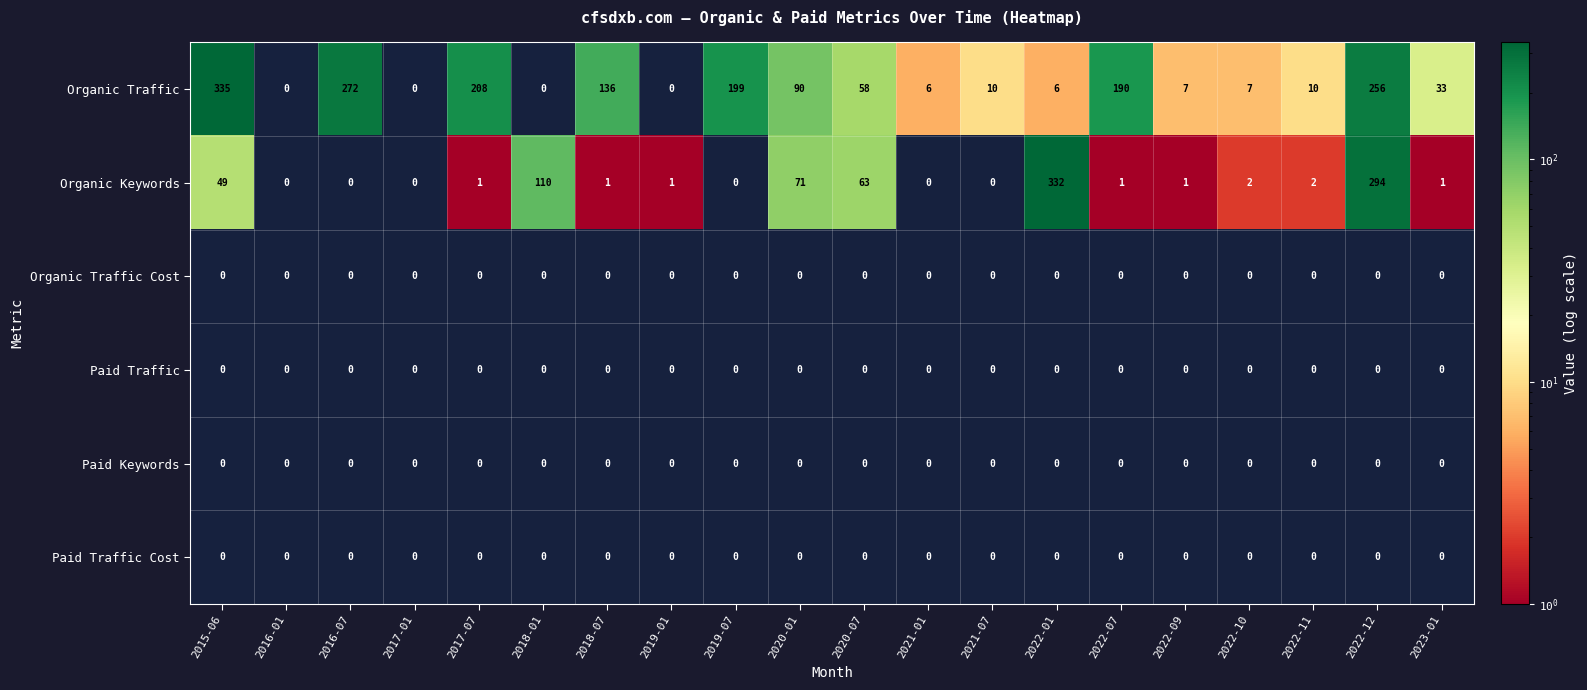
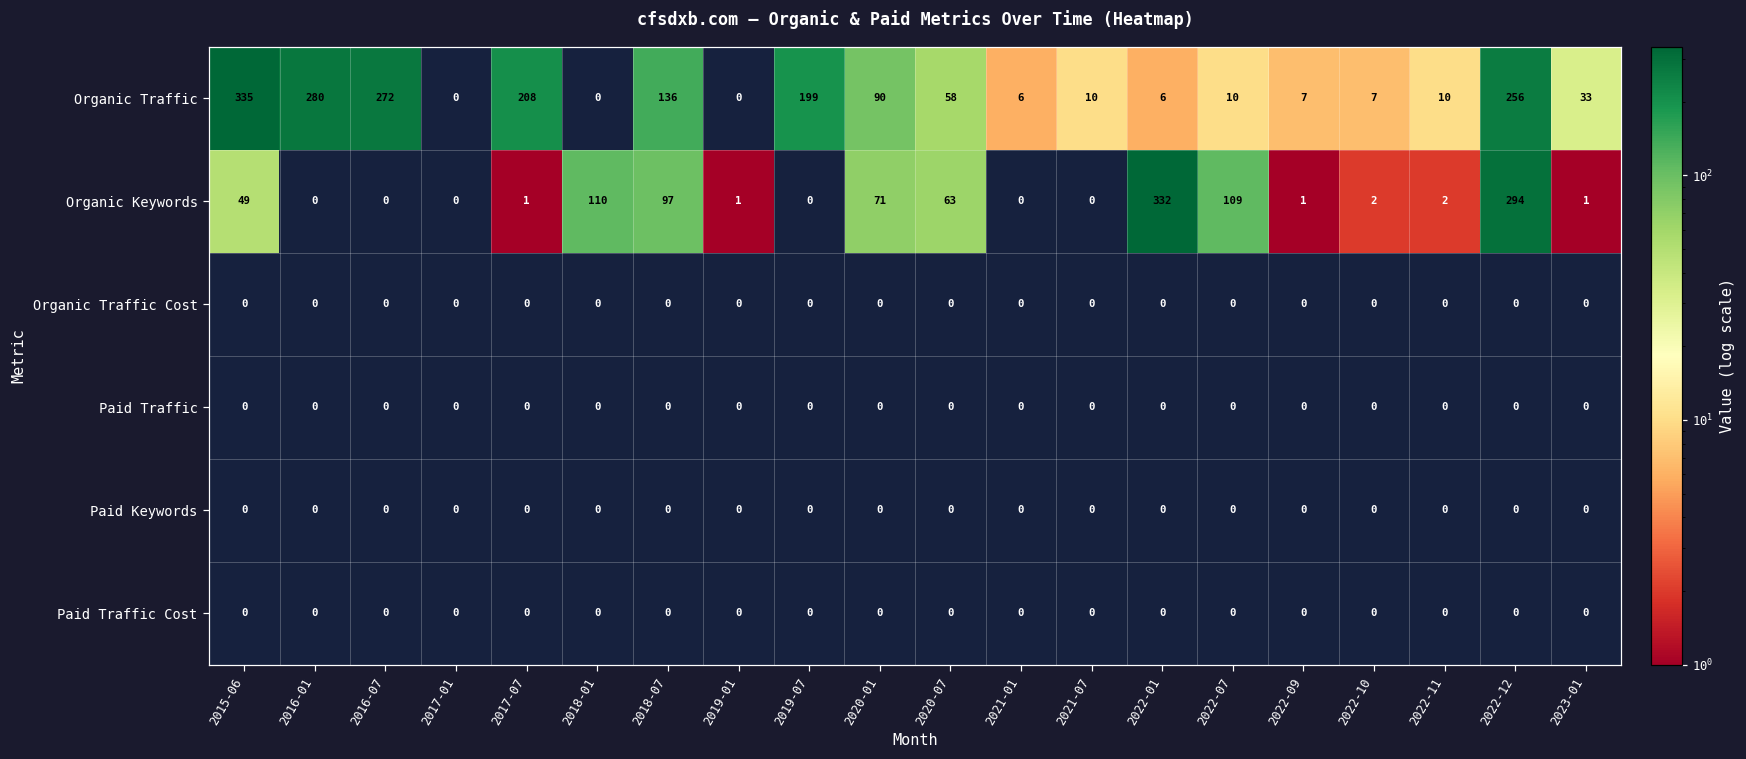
Organic Traffic, 2016-01: 0 -> 280
Organic Traffic, 2022-07: 190 -> 10
Organic Keywords, 2018-07: 1 -> 97
Organic Keywords, 2022-07: 1 -> 109
